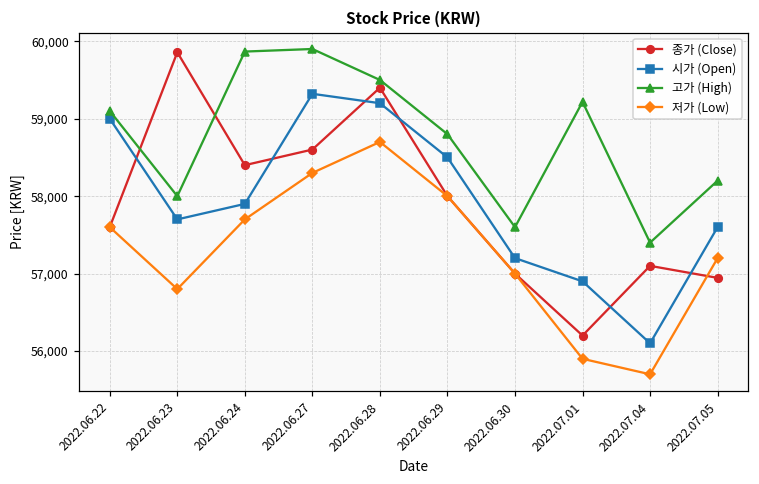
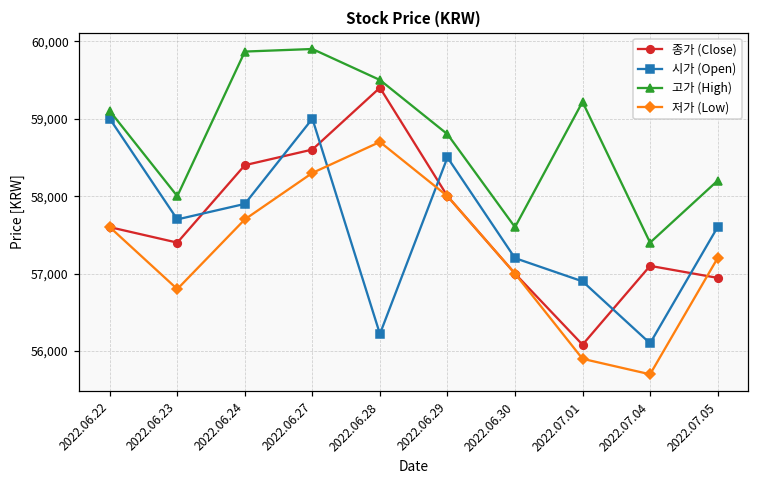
종가 (Close), 2022.06.23: 59,900 -> 57,400
시가 (Open), 2022.06.27: 59,300 -> 59,000
시가 (Open), 2022.06.28: 59,200 -> 56,200
종가 (Close), 2022.07.01: 56,200 -> 56,100
